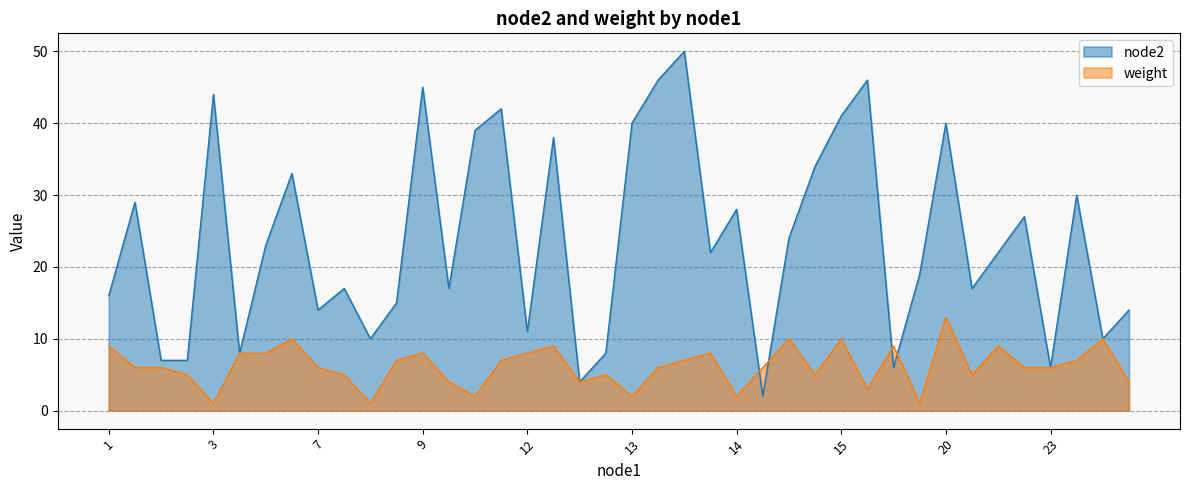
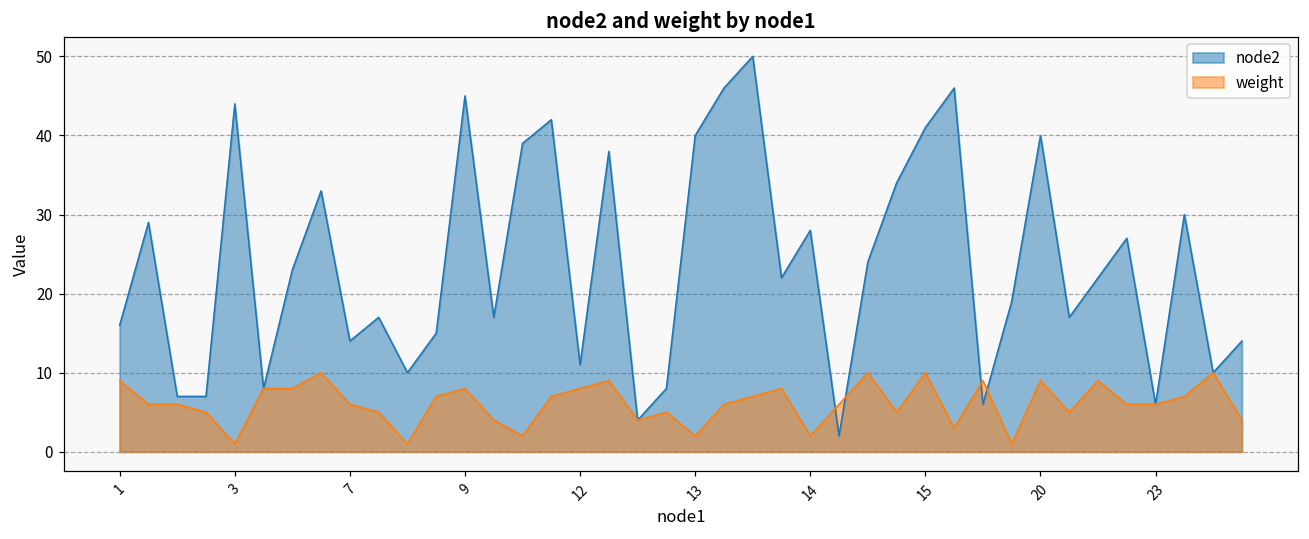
weight, 20: 13 -> 9
